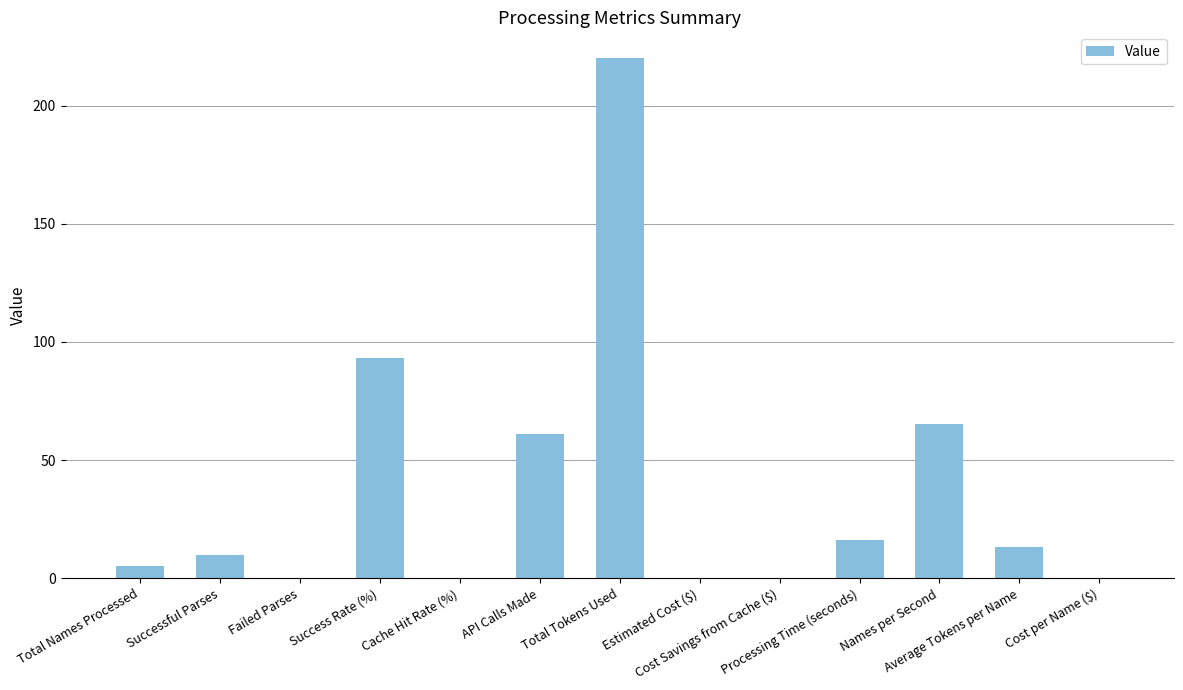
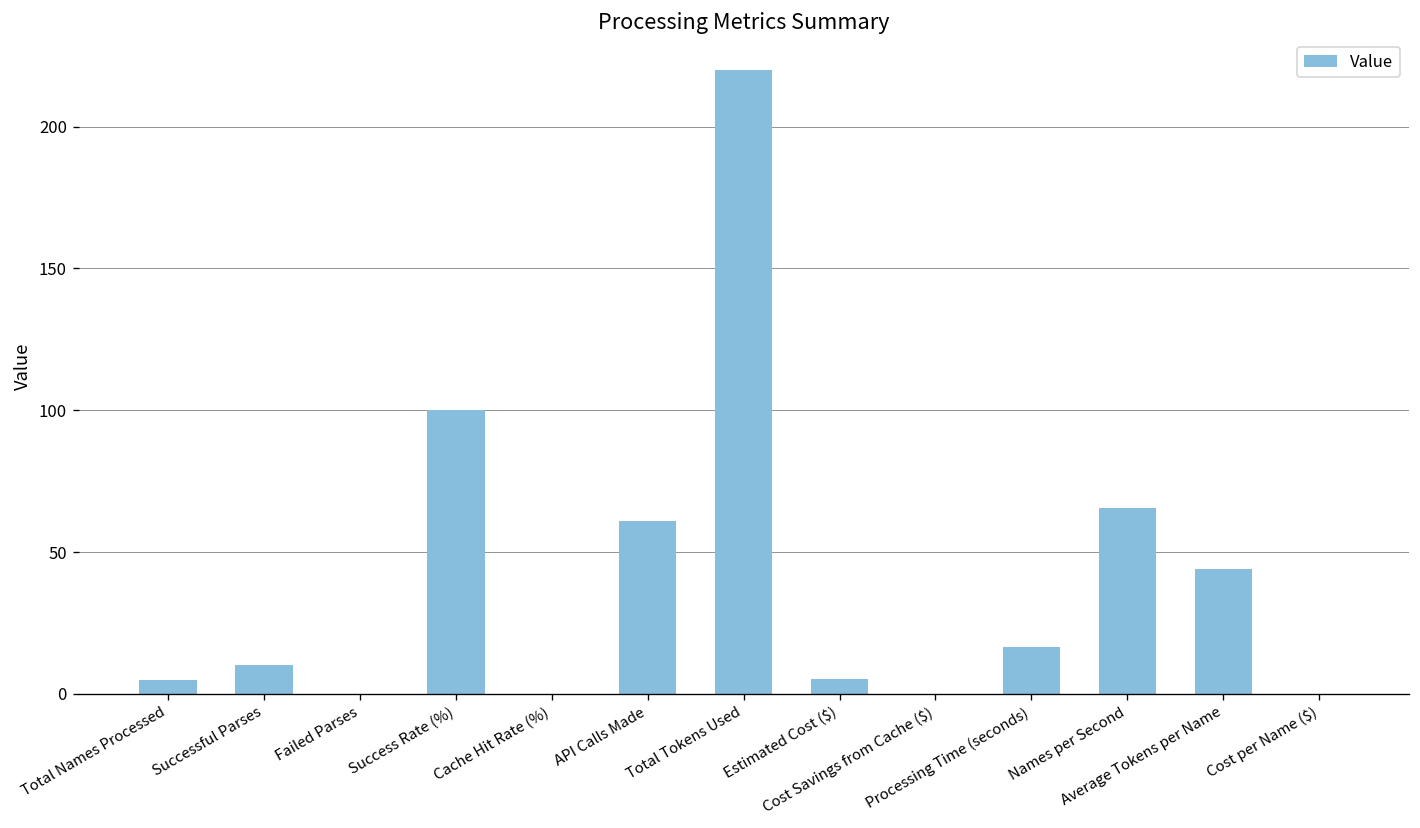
Success Rate (%): 93 -> 100
Estimated Cost ($): 0 -> 5
Average Tokens per Name: 13 -> 44
